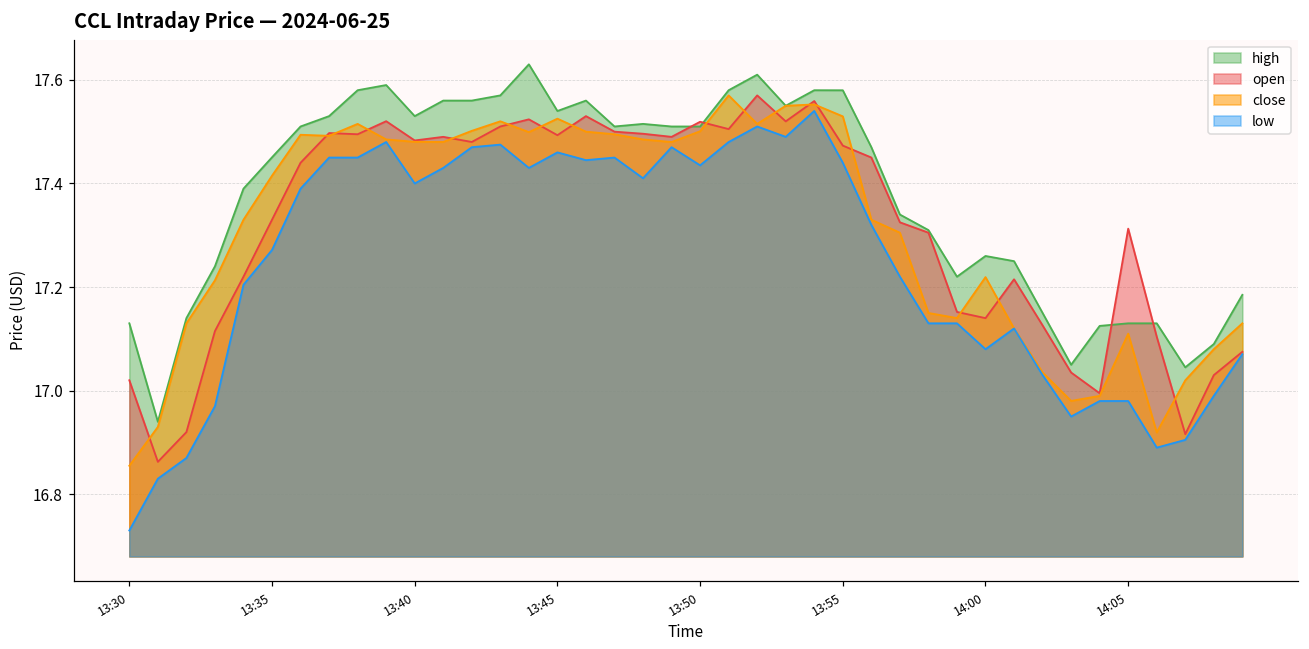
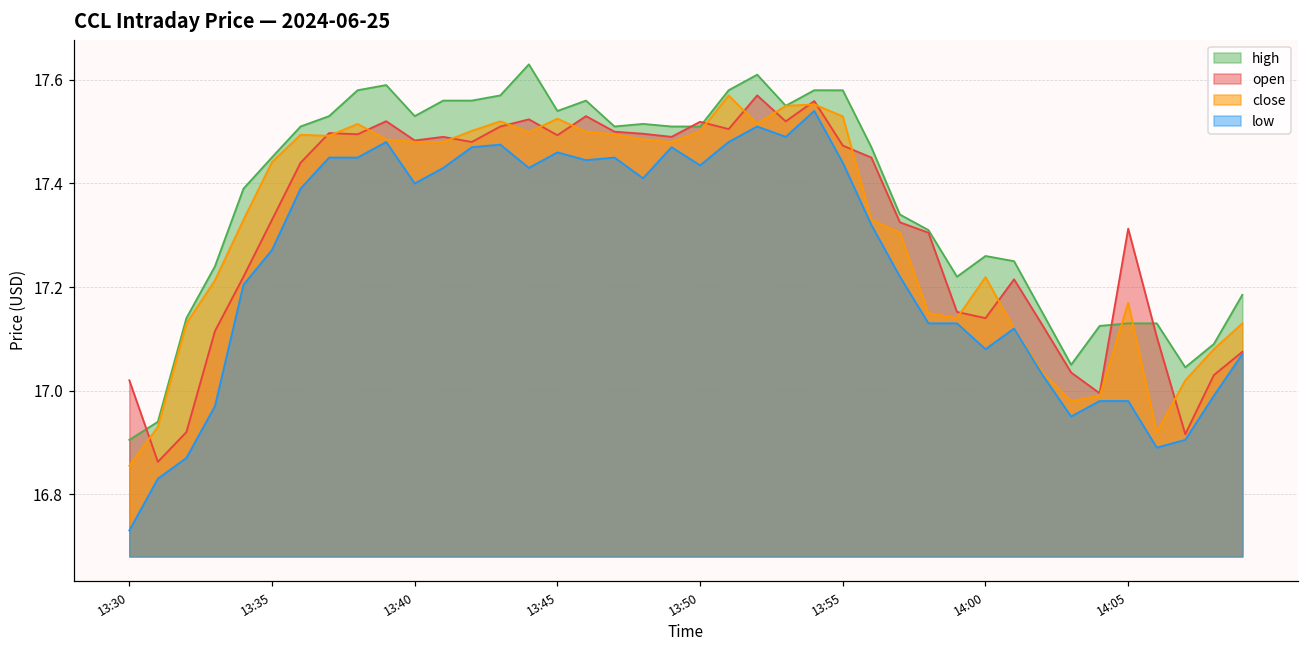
high, 13:30: 17.13 -> 16.91
close, 13:35: 17.42 -> 17.44
close, 14:05: 17.11 -> 17.17
